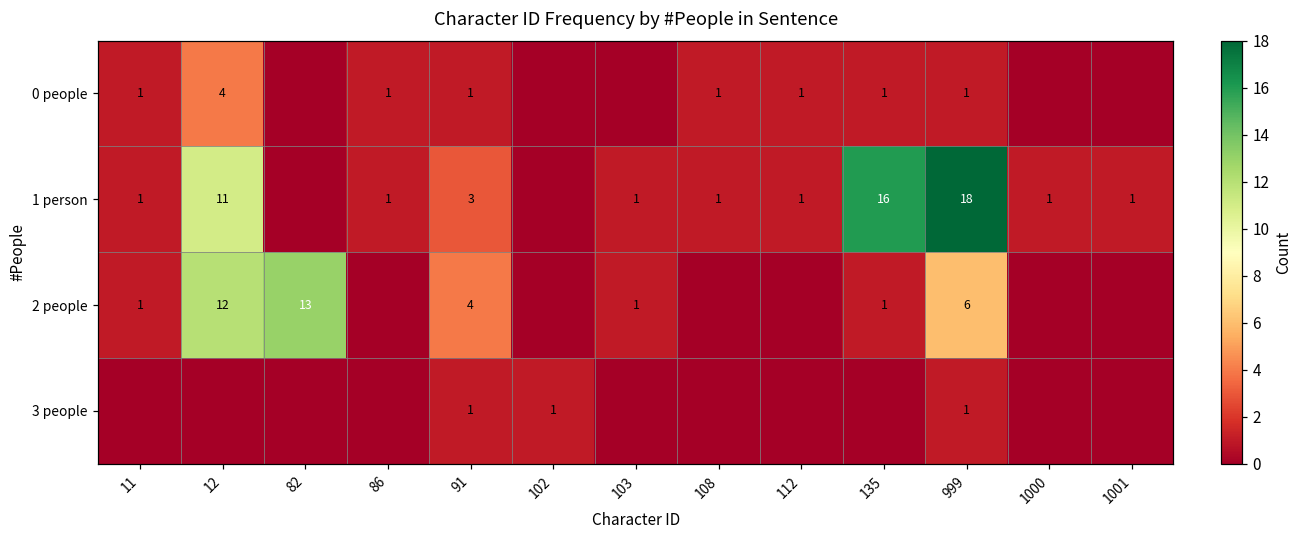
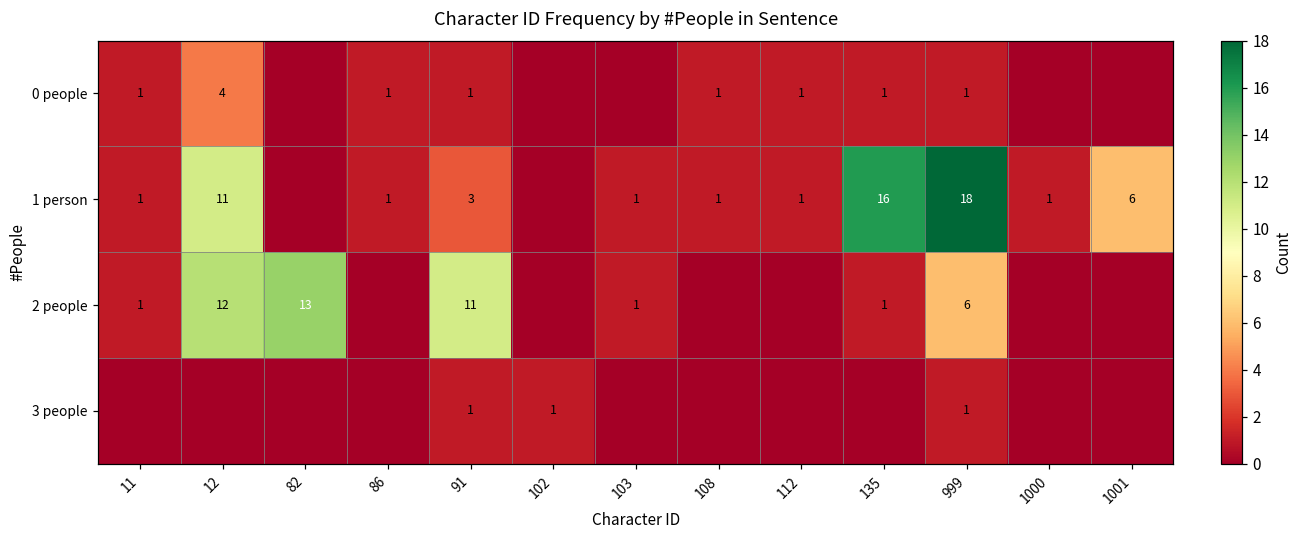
1 person, 1001: 1 -> 6
2 people, 91: 4 -> 11
